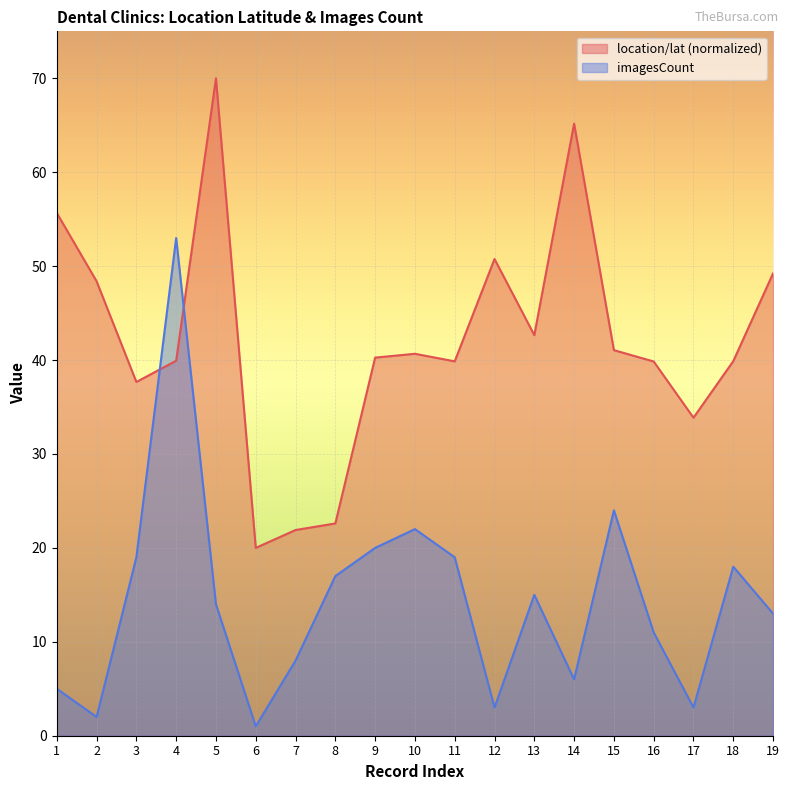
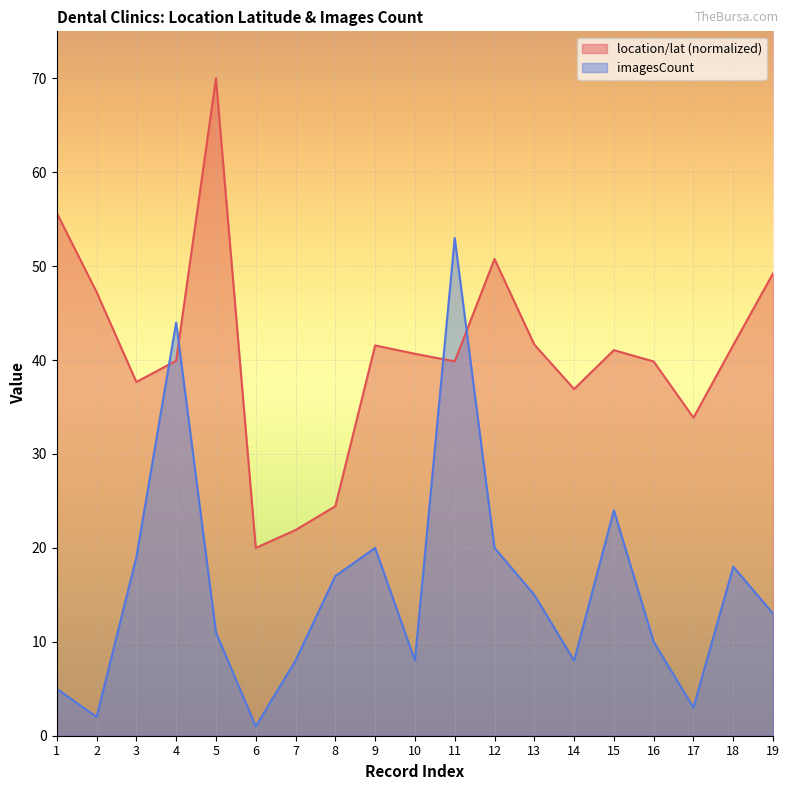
location/lat (normalized), 2: 48 -> 47
imagesCount, 4: 53 -> 44
imagesCount, 5: 14 -> 11
location/lat (normalized), 8: 23 -> 24
location/lat (normalized), 9: 40 -> 42
imagesCount, 10: 22 -> 8
imagesCount, 11: 19 -> 53
imagesCount, 12: 3 -> 20
location/lat (normalized), 13: 43 -> 42
location/lat (normalized), 14: 65 -> 37
imagesCount, 14: 6 -> 8
imagesCount, 16: 11 -> 10
location/lat (normalized), 18: 40 -> 42
